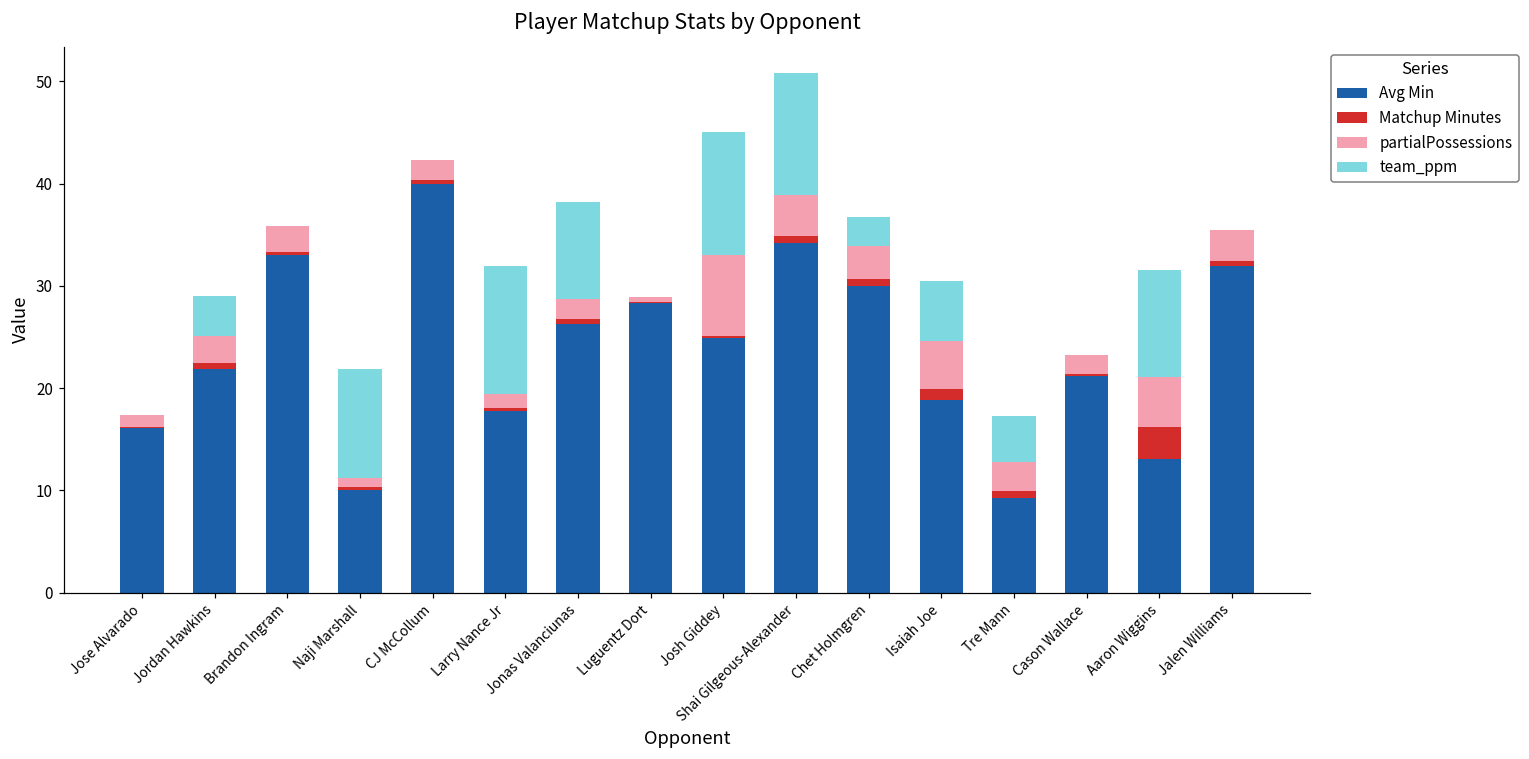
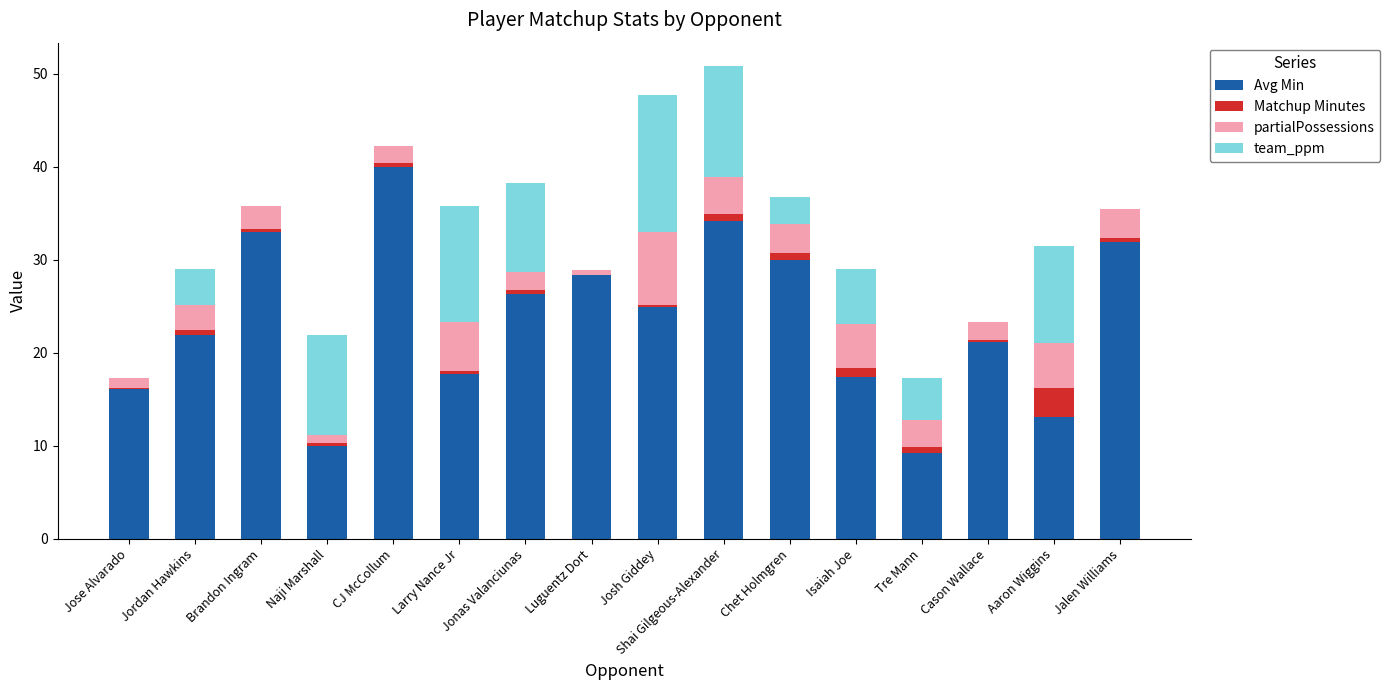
partialPossessions, Larry Nance Jr: 1 -> 5
team_ppm, Josh Giddey: 12 -> 15
Avg Min, Isaiah Joe: 19 -> 17
